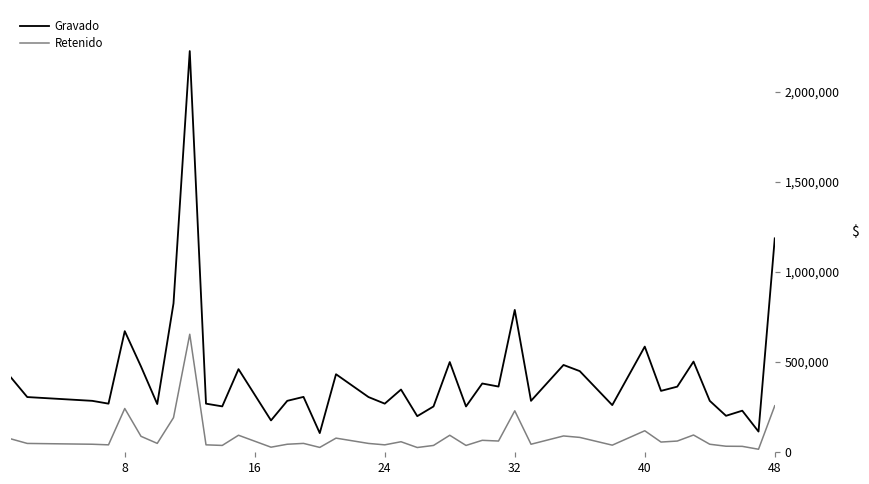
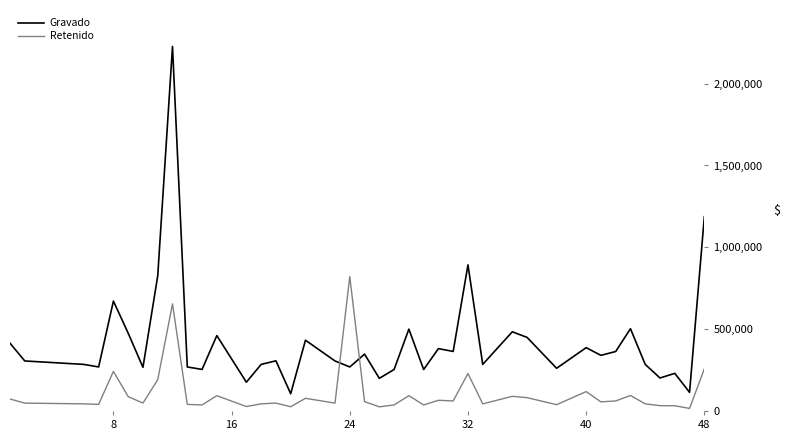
Retenido, 24: 40,000 -> 820,000
Gravado, 32: 790,000 -> 890,000
Gravado, 40: 590,000 -> 390,000
